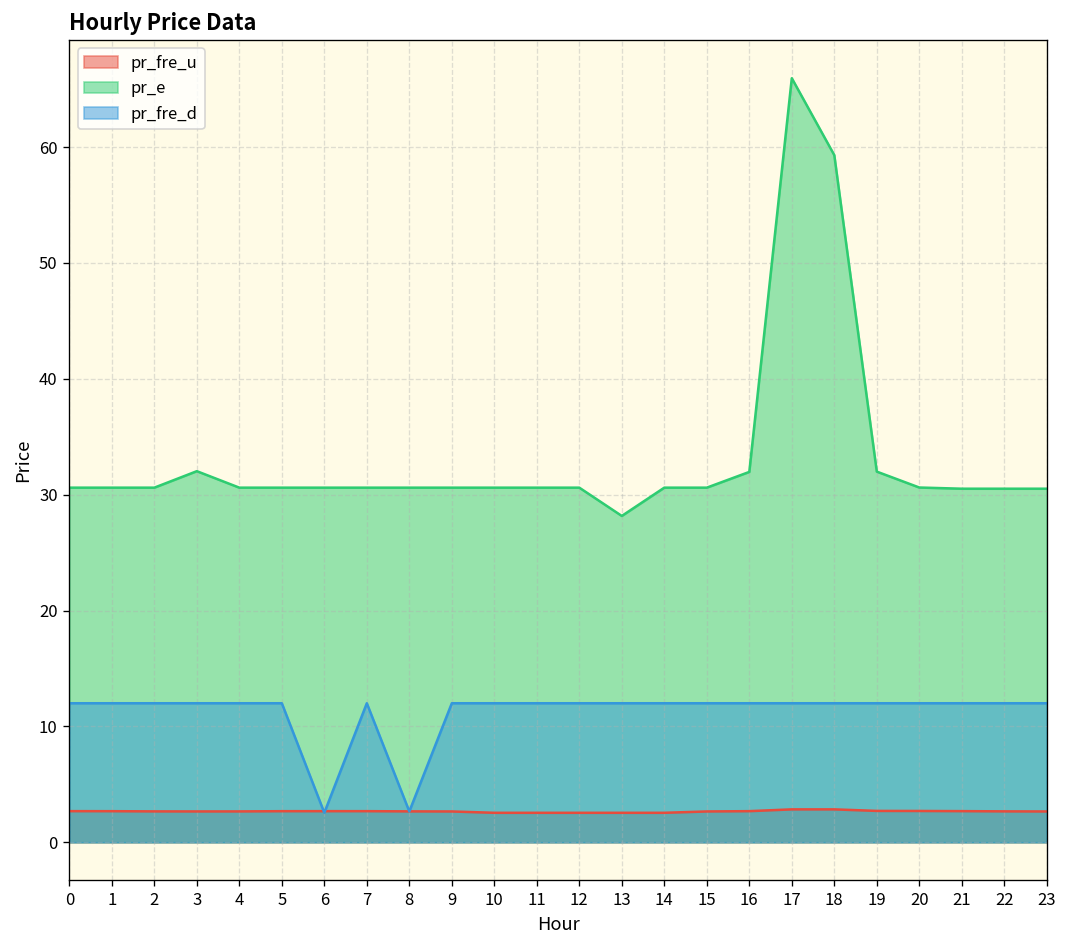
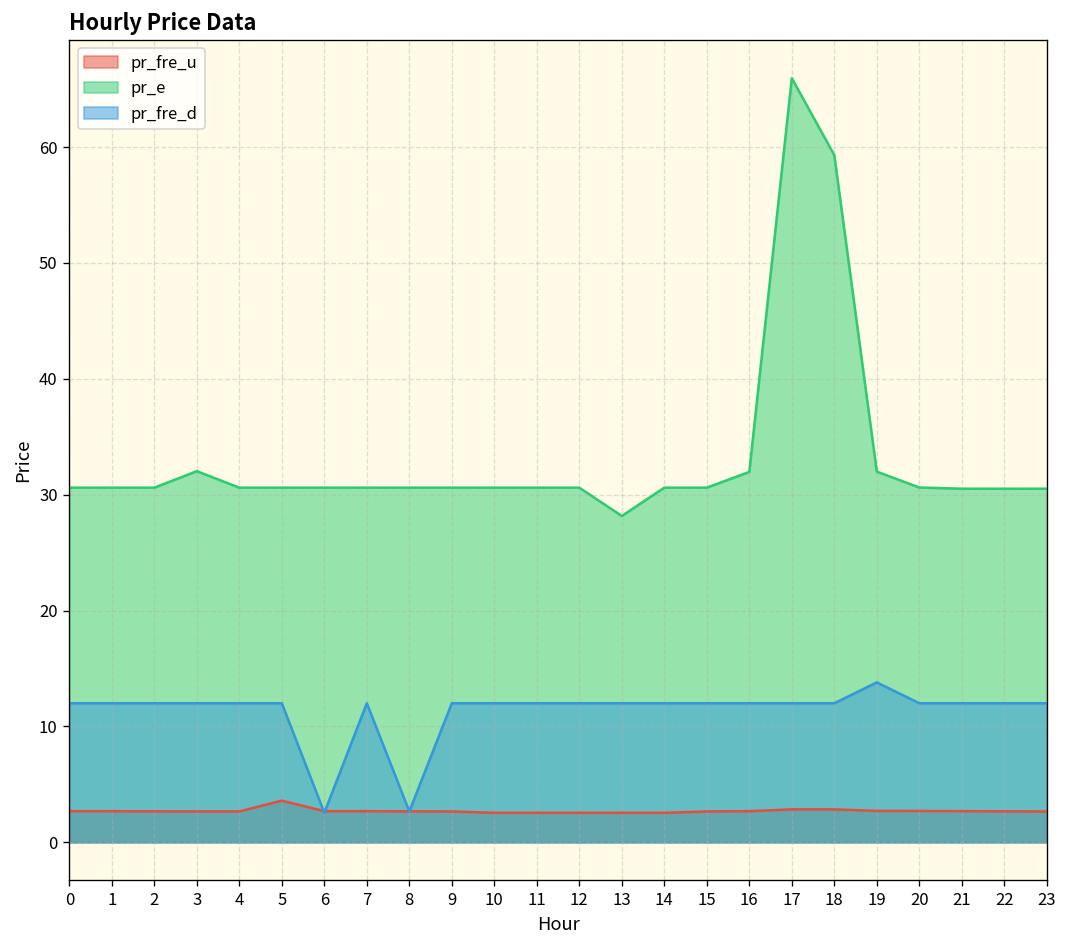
pr_fre_u, 5: 3 -> 4
pr_fre_d, 19: 12 -> 14
